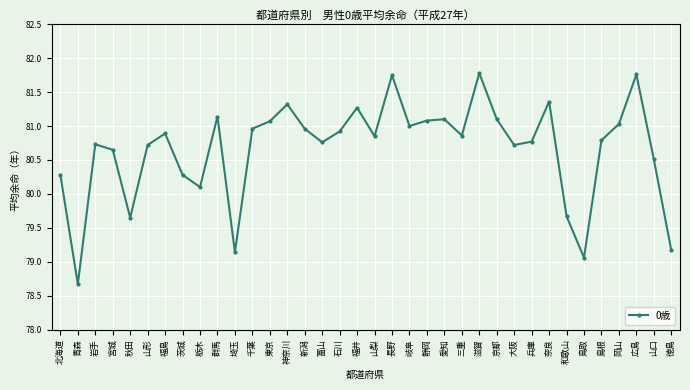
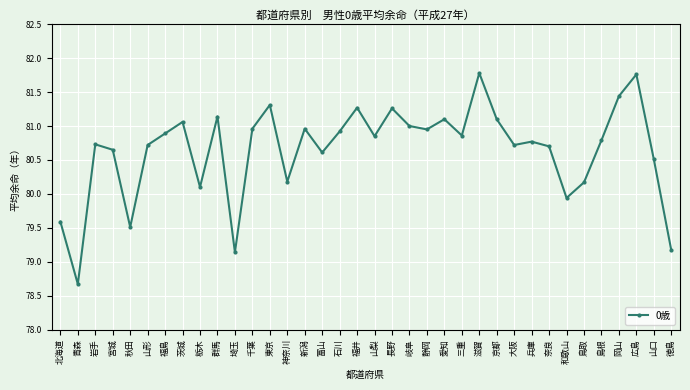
北海道: 80.3 -> 79.6
秋田: 79.7 -> 79.5
茨城: 80.3 -> 81.1
東京: 81.1 -> 81.3
神奈川: 81.3 -> 80.2
富山: 80.8 -> 80.6
長野: 81.8 -> 81.3
静岡: 81.1 -> 81.0
奈良: 81.4 -> 80.7
和歌山: 79.7 -> 79.9
鳥取: 79.1 -> 80.2
岡山: 81.0 -> 81.4
